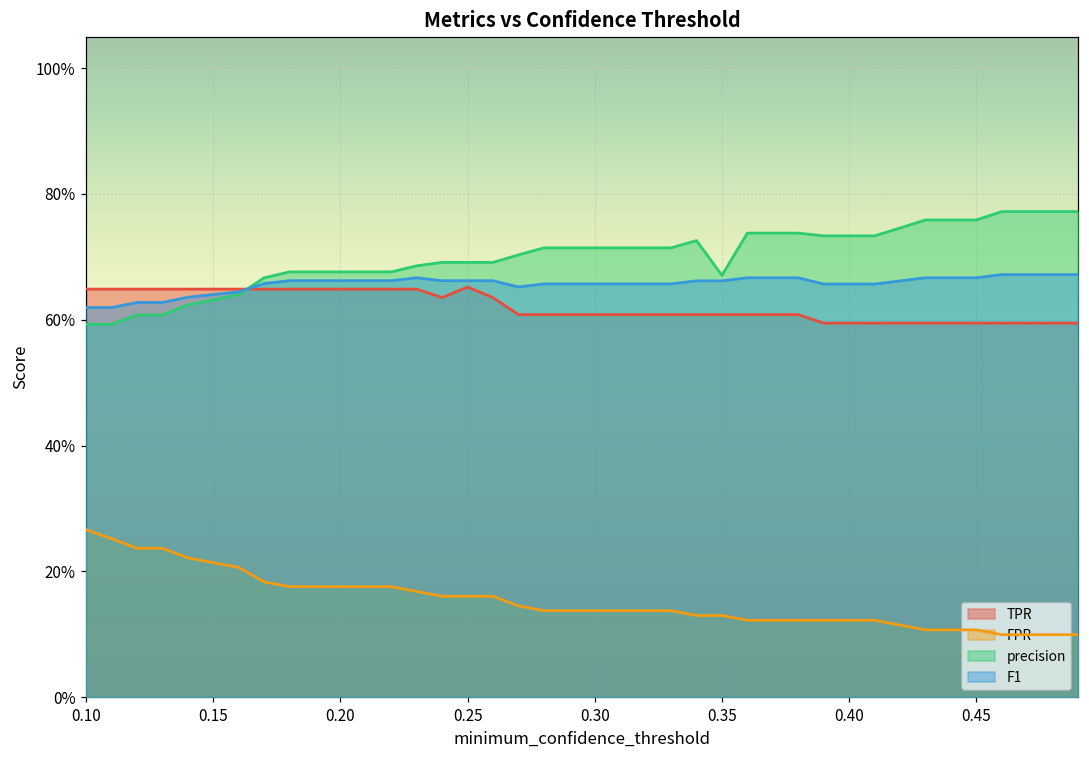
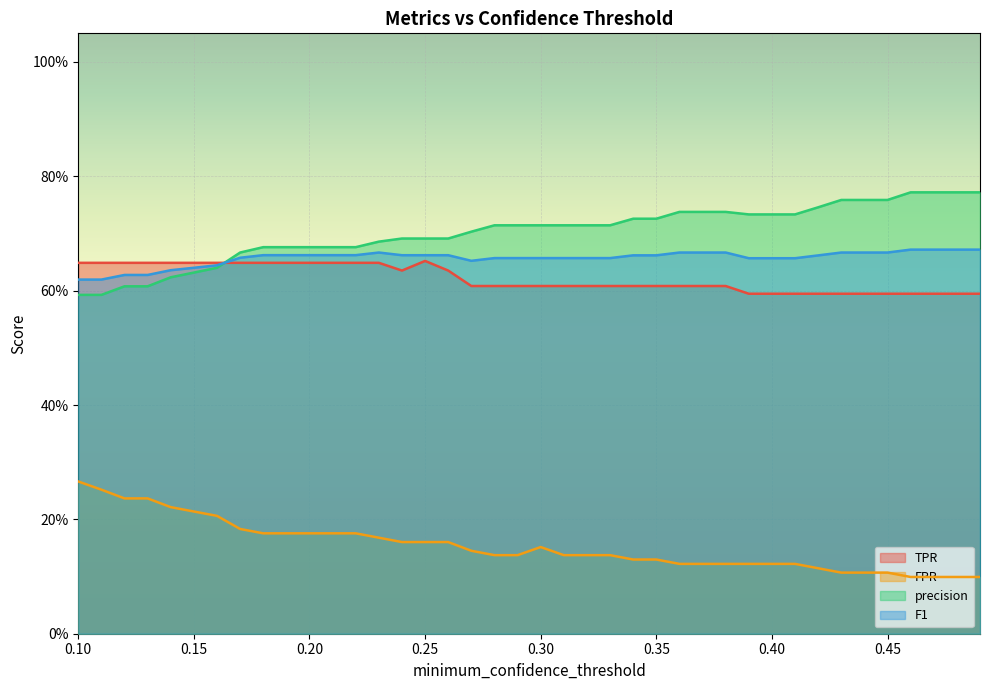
FPR, 0.30: 14% -> 15%
precision, 0.35: 67% -> 73%
